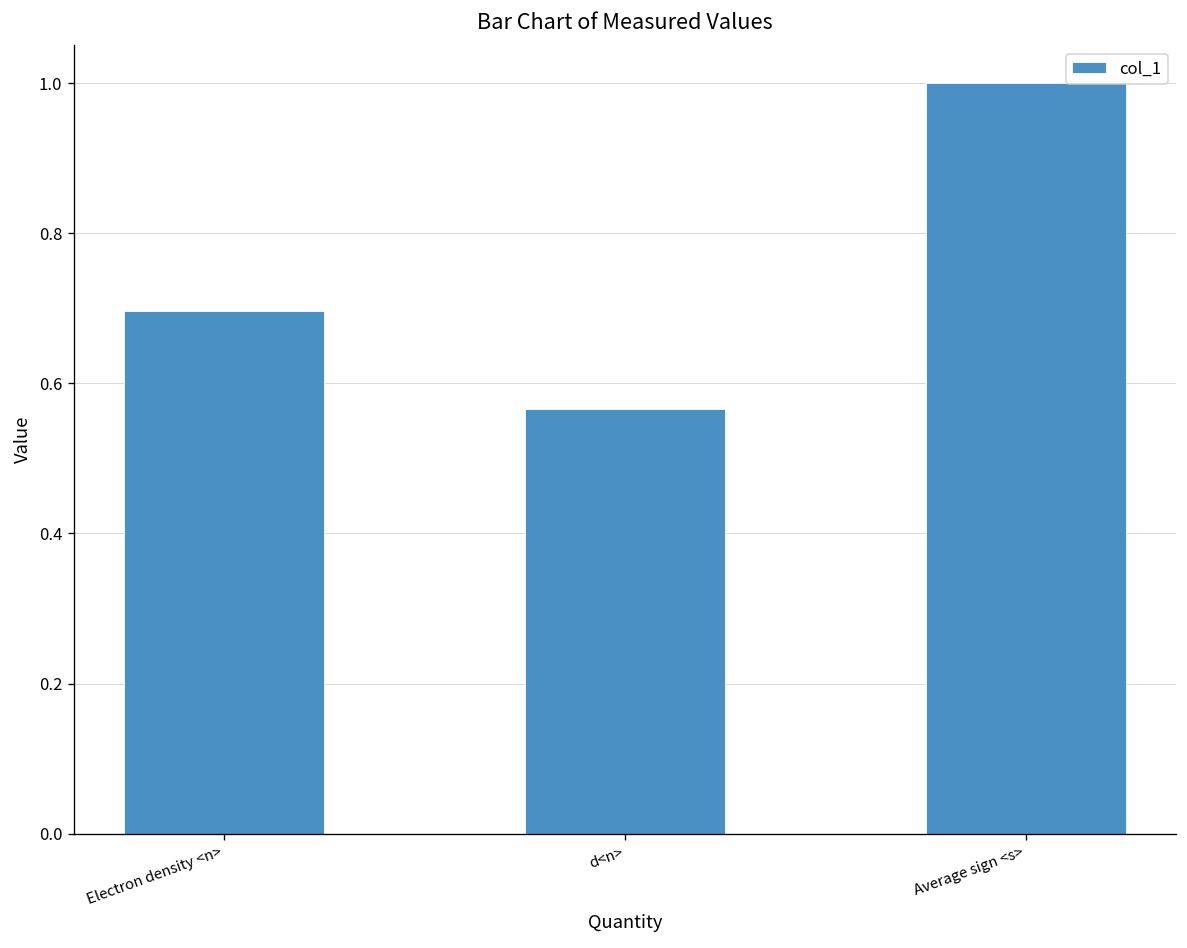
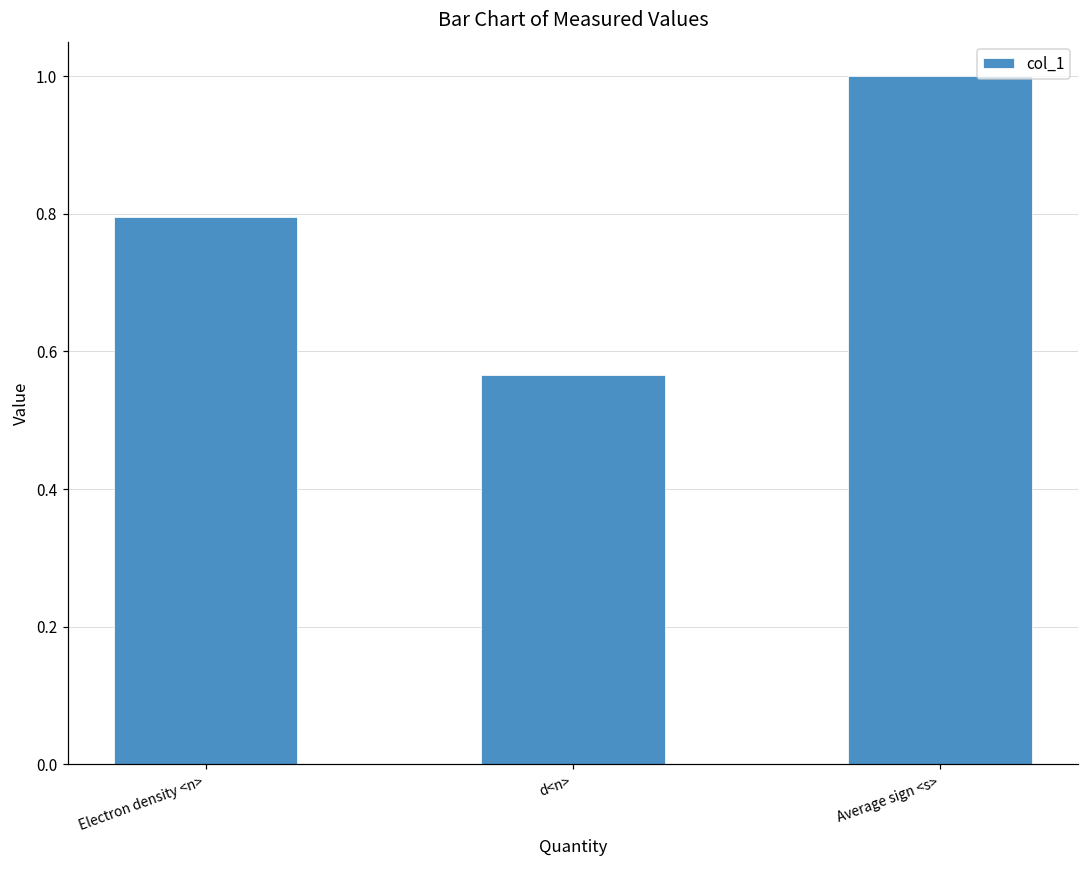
Electron density <n>: 0.70 -> 0.79
